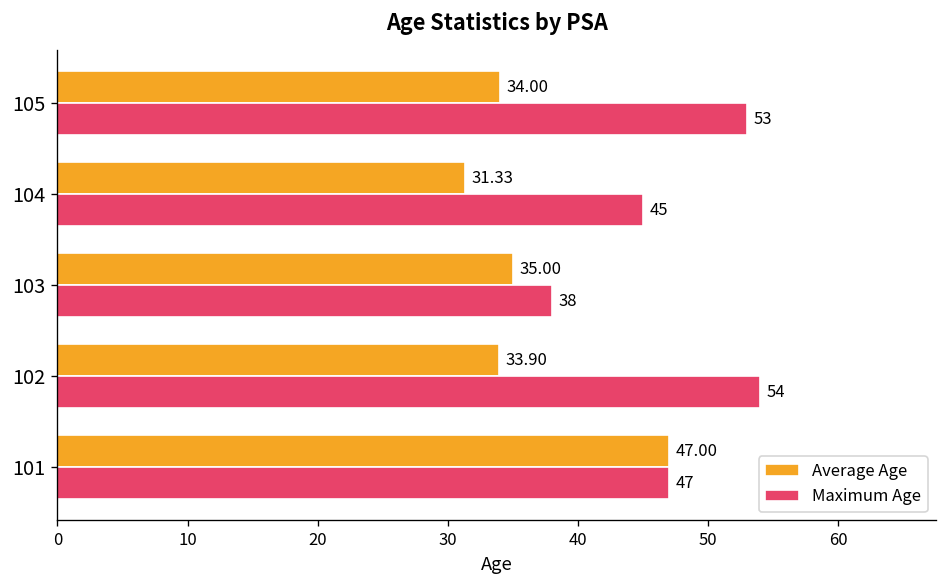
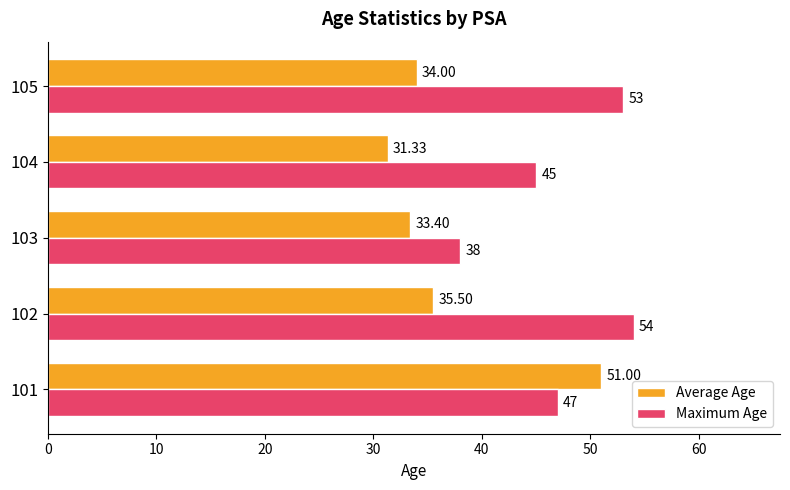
Average Age, 103: 35.00 -> 33.40
Average Age, 102: 33.90 -> 35.50
Average Age, 101: 47.00 -> 51.00
